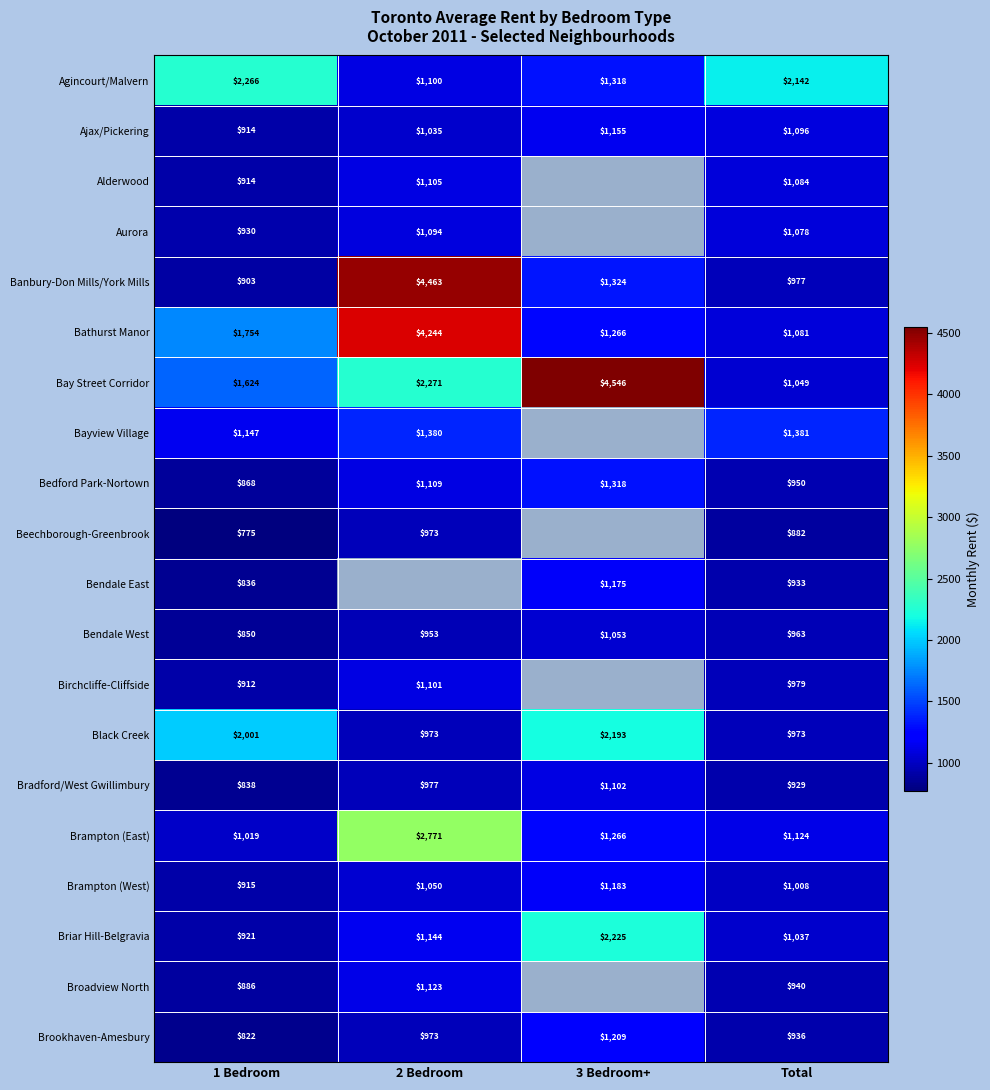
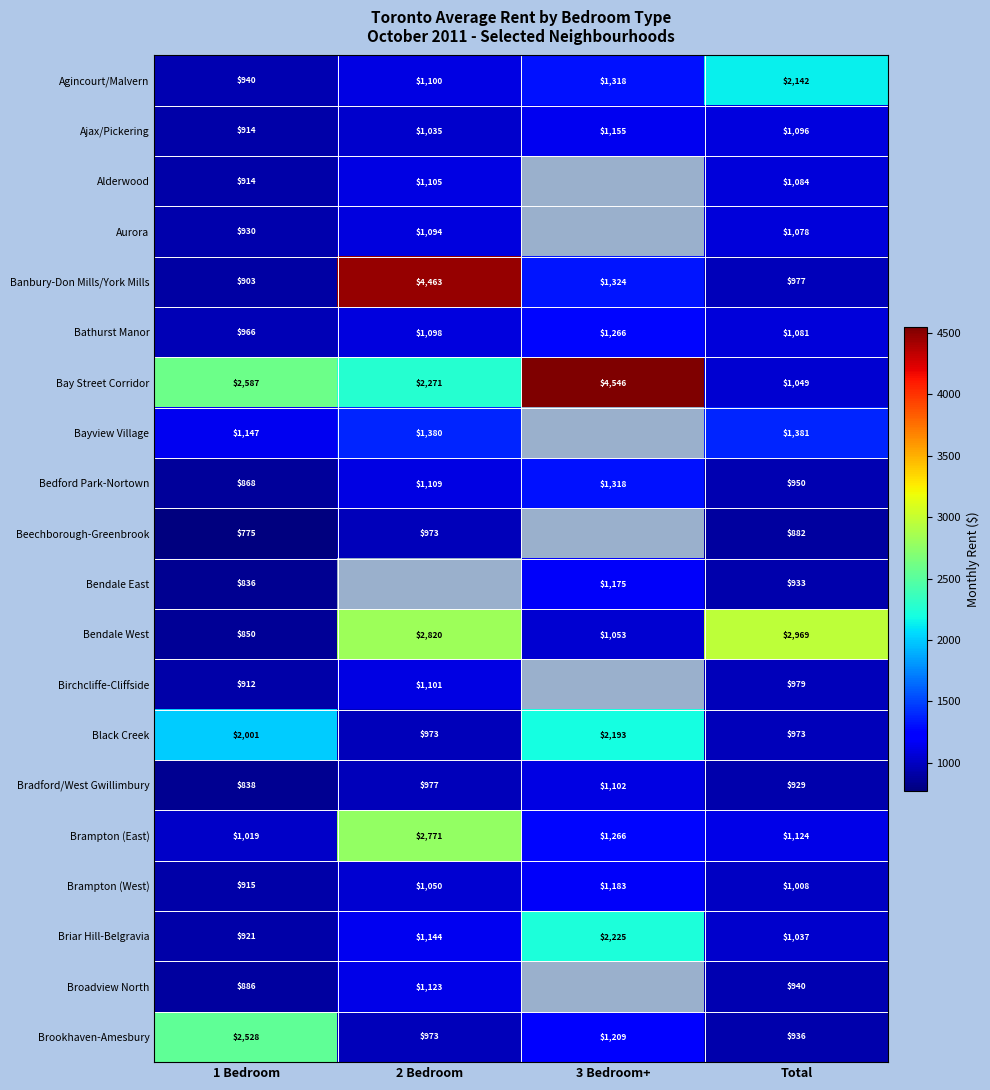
Agincourt/Malvern, 1 Bedroom: $2,266 -> $940
Bathurst Manor, 1 Bedroom: $1,754 -> $966
Bathurst Manor, 2 Bedroom: $4,244 -> $1,098
Bay Street Corridor, 1 Bedroom: $1,624 -> $2,587
Bendale West, 2 Bedroom: $953 -> $2,820
Bendale West, Total: $963 -> $2,969
Brookhaven-Amesbury, 1 Bedroom: $822 -> $2,528
